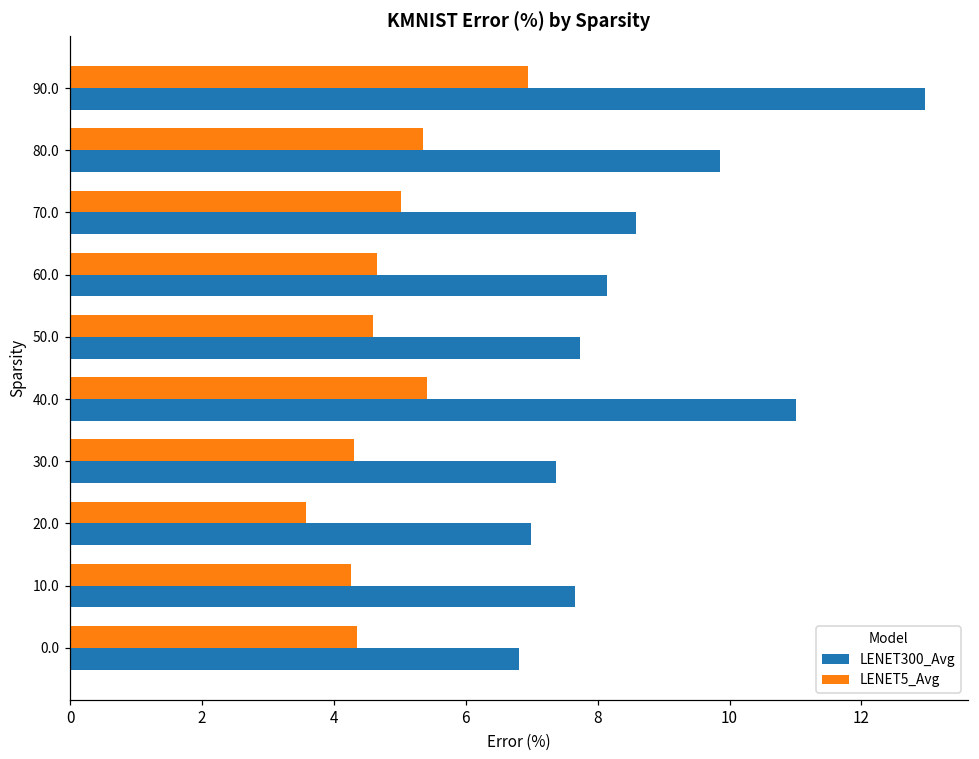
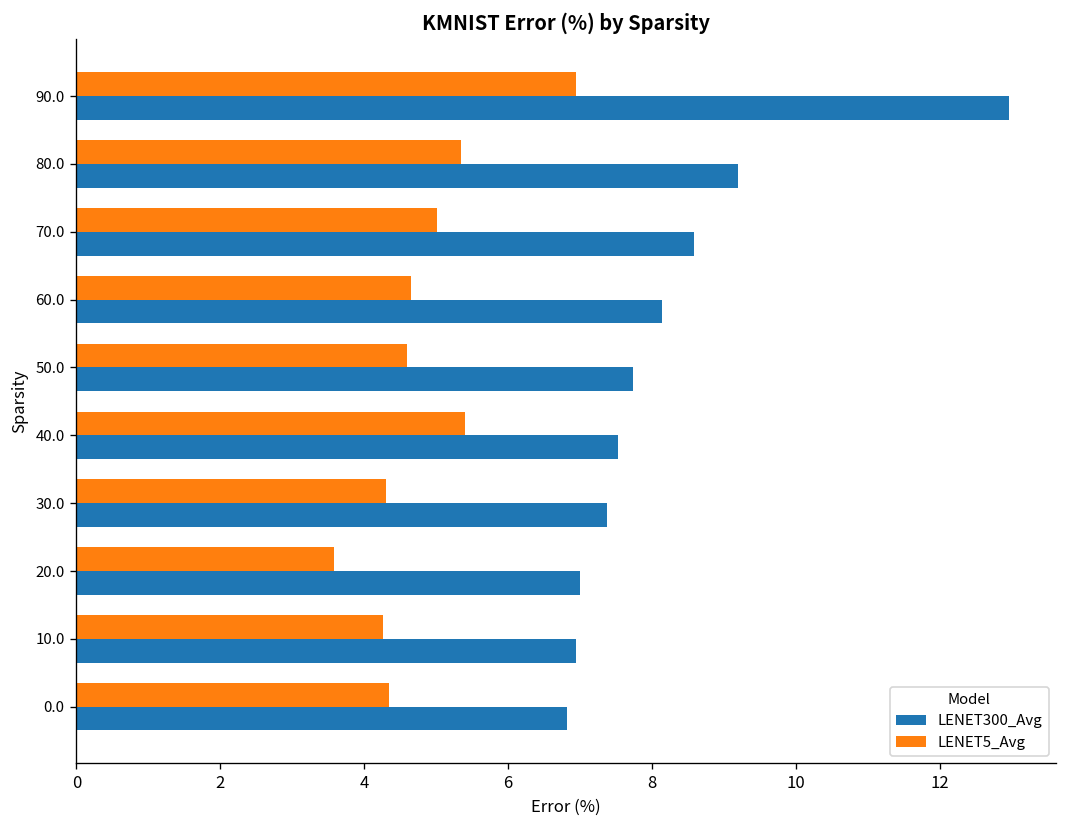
LENET300_Avg, 80.0: 9.9 -> 9.2
LENET300_Avg, 40.0: 11.0 -> 7.5
LENET300_Avg, 10.0: 7.7 -> 7.0
